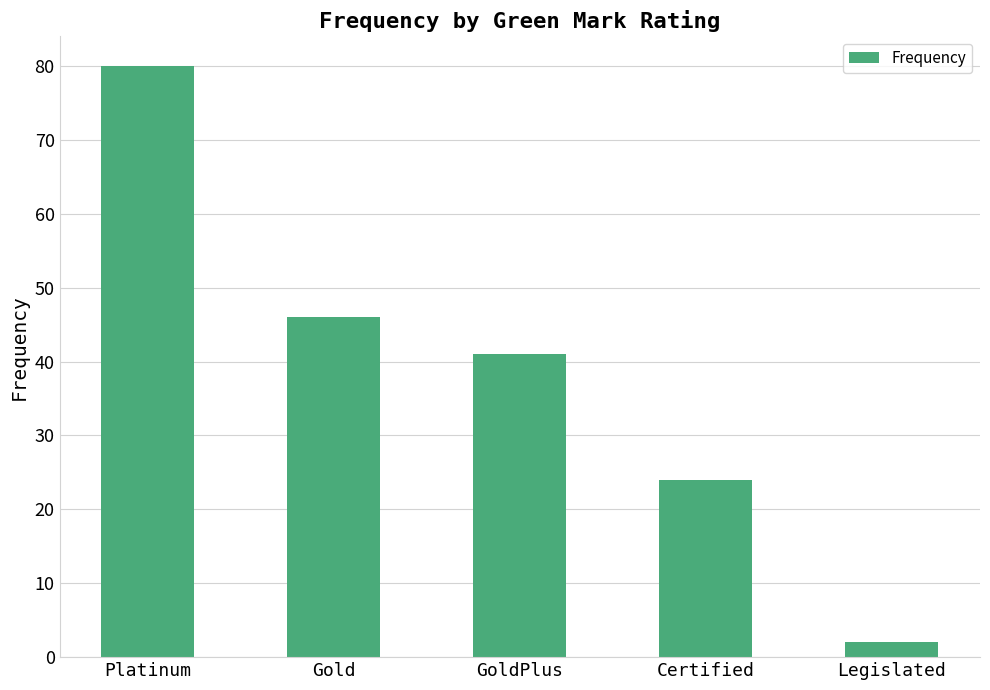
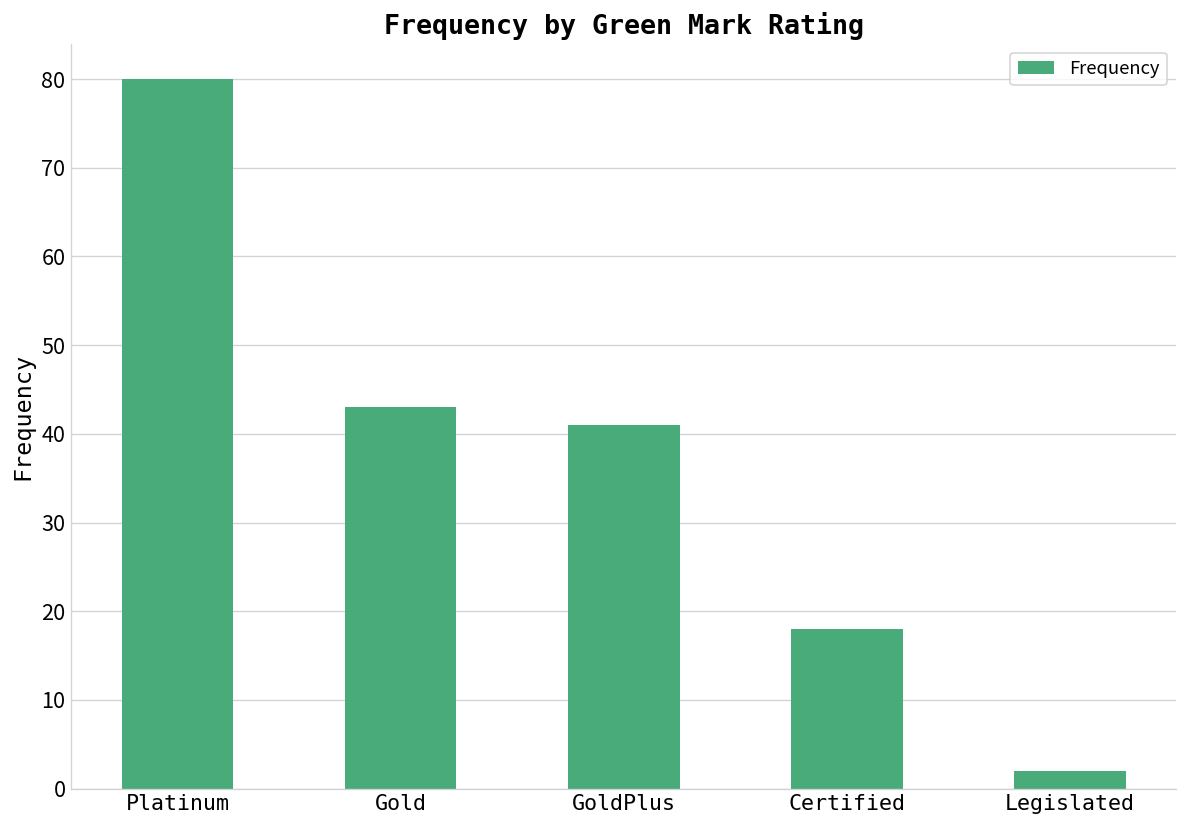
Gold: 46 -> 43
Certified: 24 -> 18
